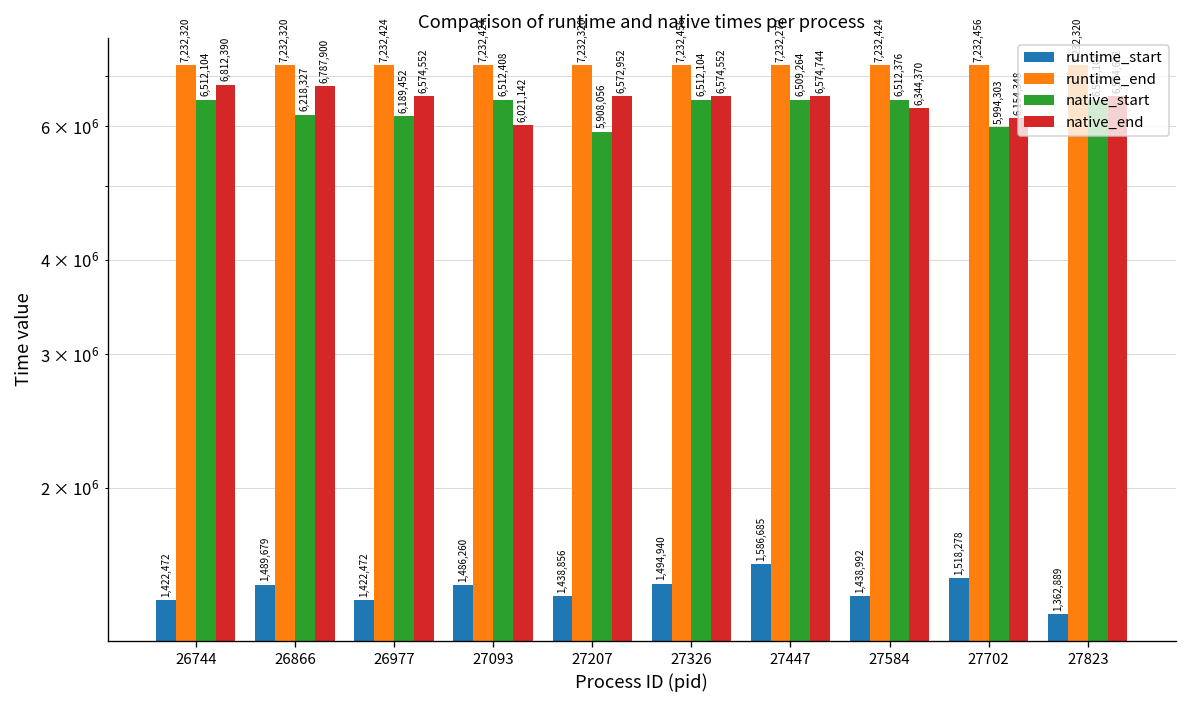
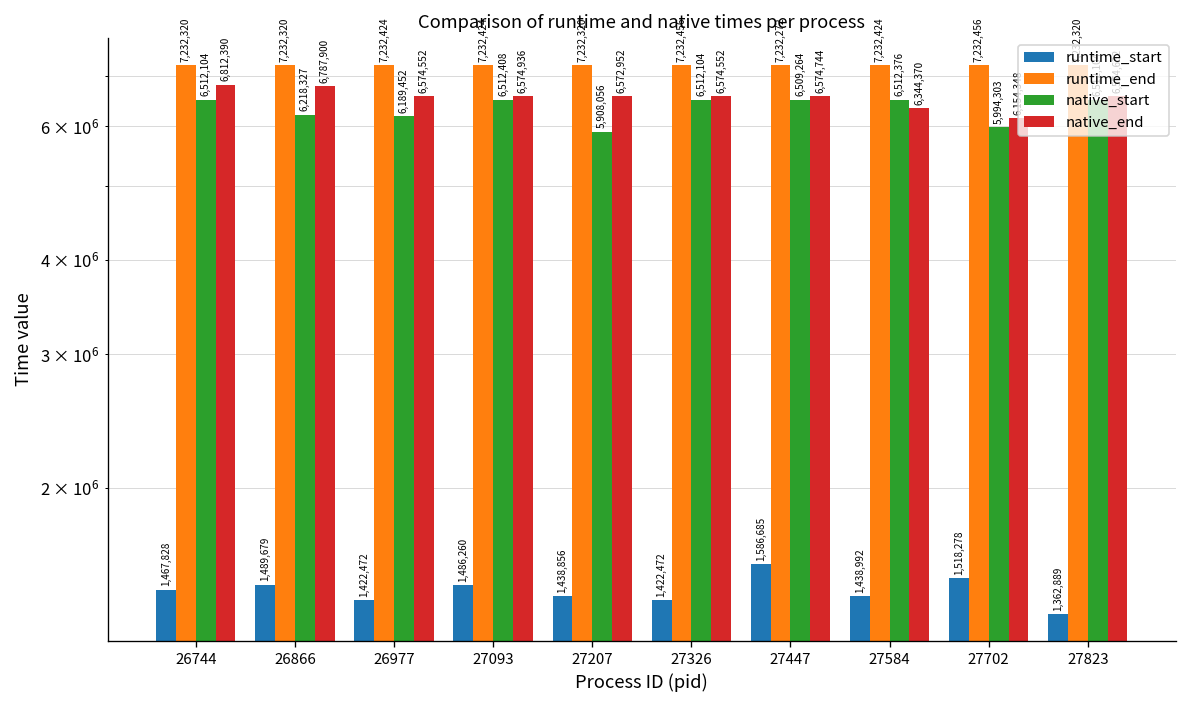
runtime_start, 26744: 1,422,472 -> 1,467,828
native_end, 27093: 6,021,142 -> 6,574,936
runtime_start, 27326: 1,494,940 -> 1,422,472
